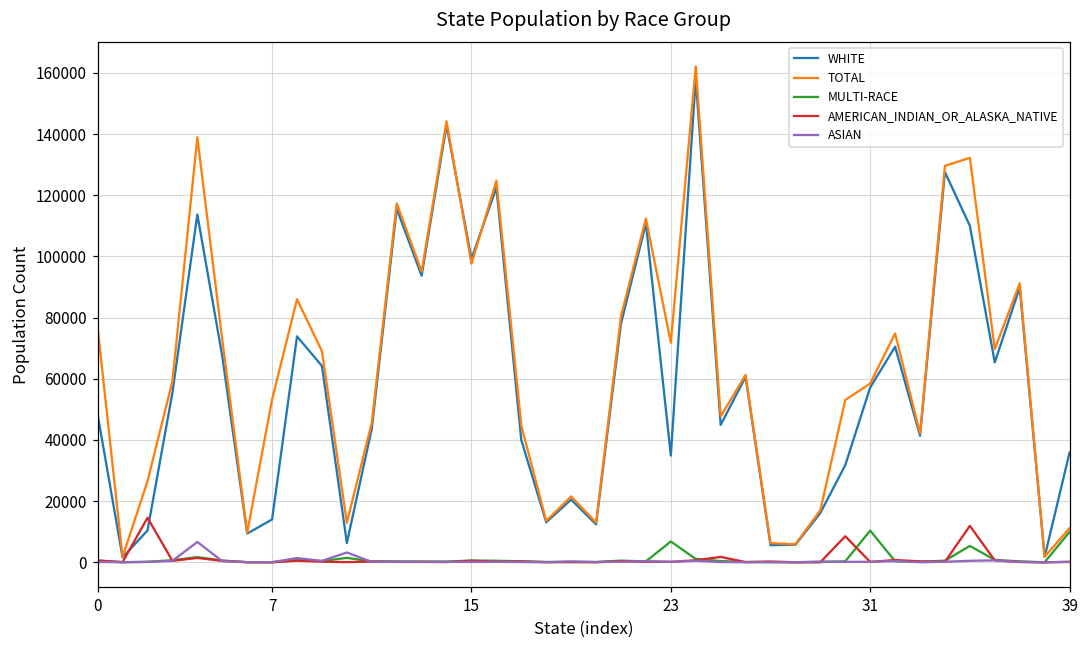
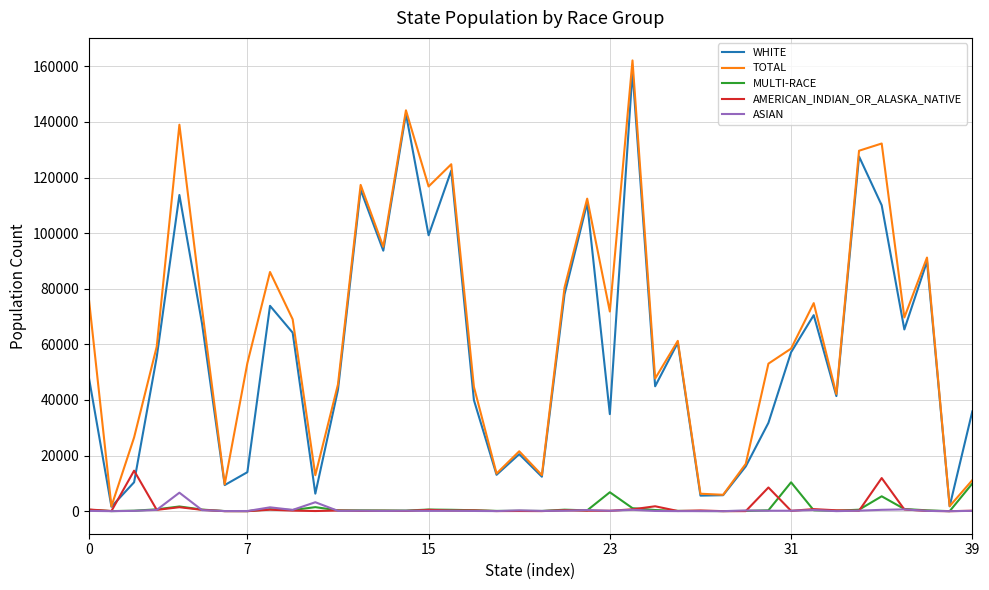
TOTAL, 15: 98000 -> 117000
